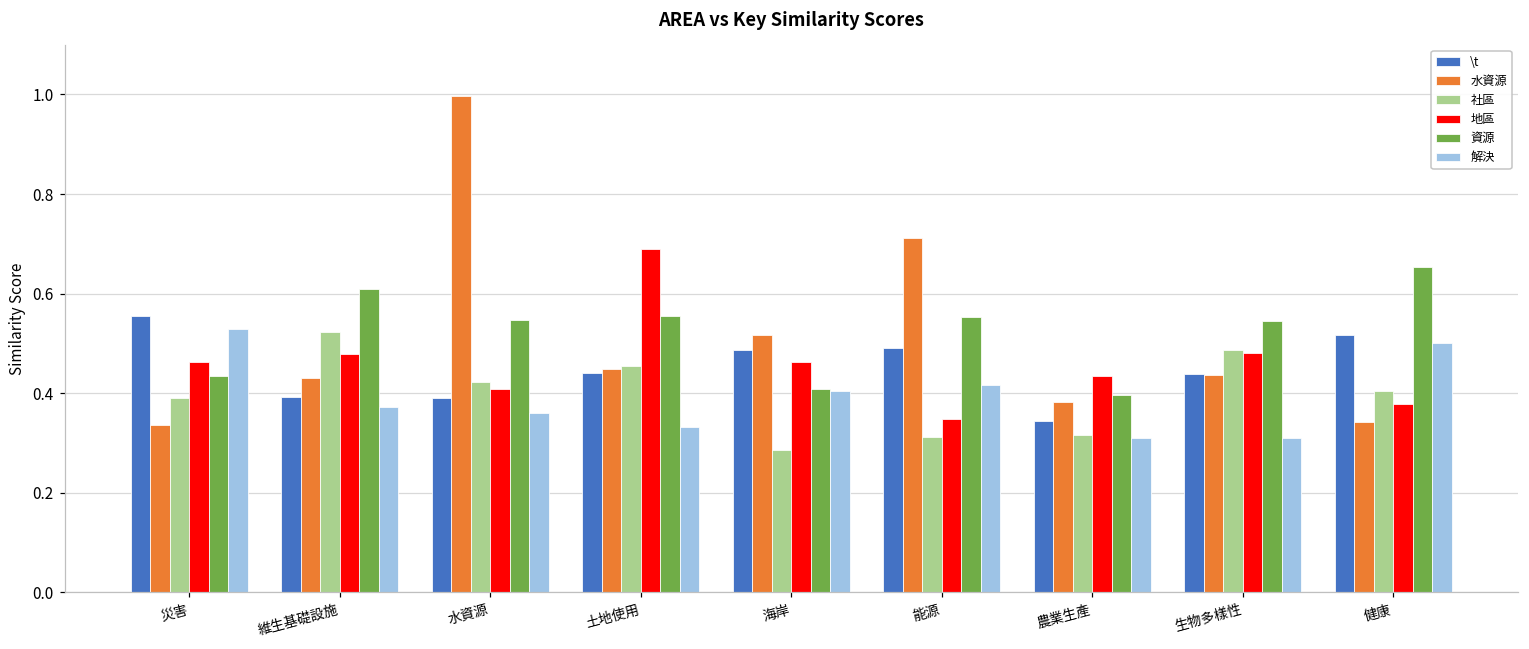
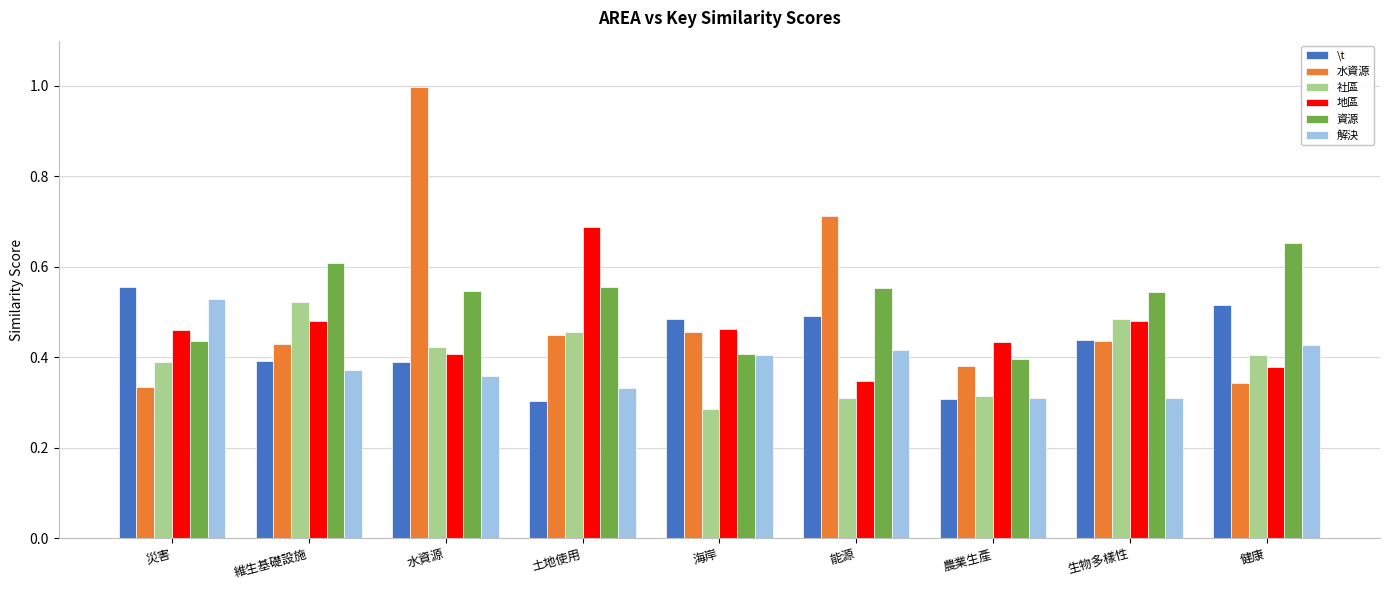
\t, 土地使用: 0.44 -> 0.30
水資源, 海岸: 0.52 -> 0.46
\t, 農業生產: 0.34 -> 0.31
解決, 健康: 0.50 -> 0.43
